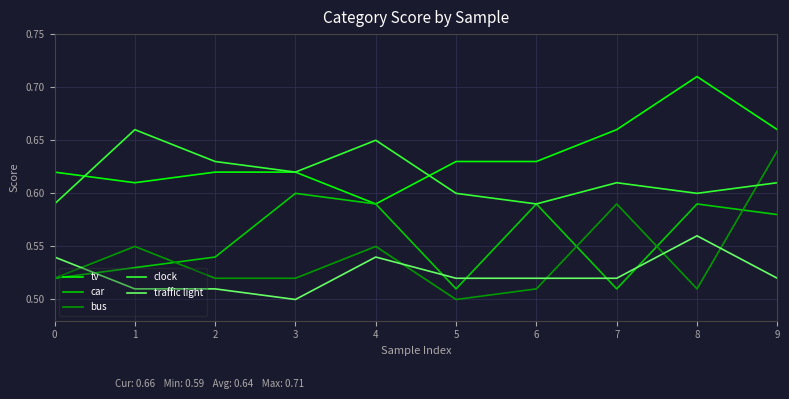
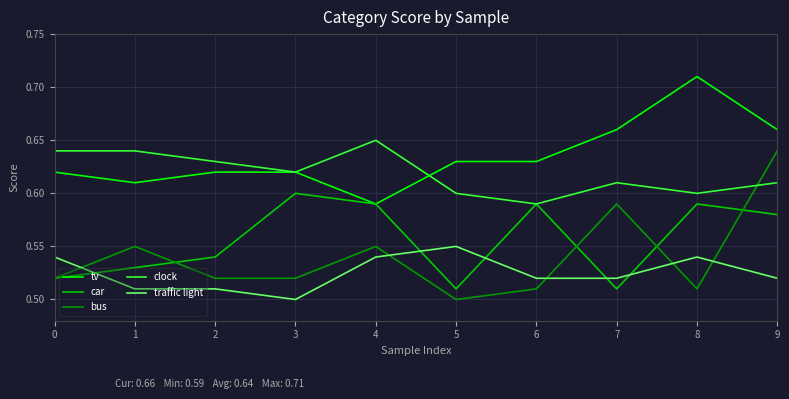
clock, 0: 0.59 -> 0.64
clock, 1: 0.66 -> 0.64
traffic light, 5: 0.52 -> 0.55
traffic light, 8: 0.56 -> 0.54
